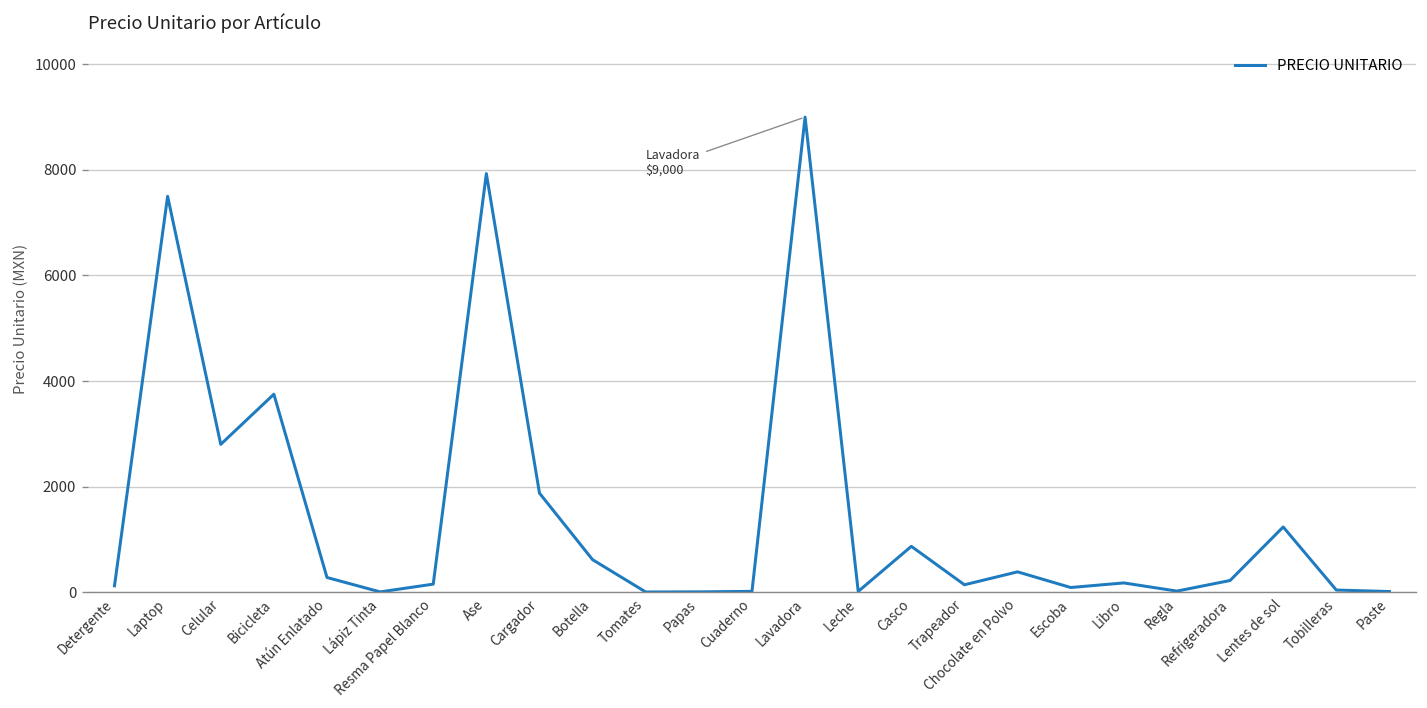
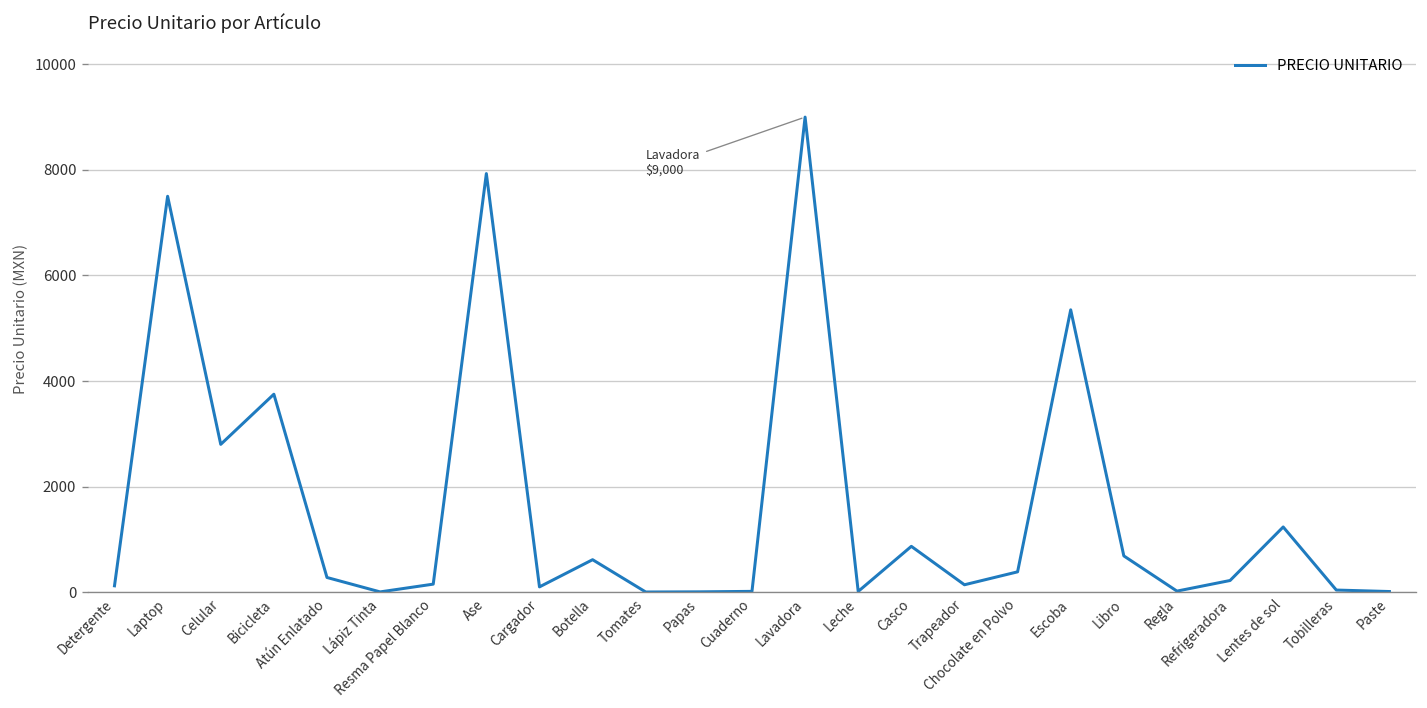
Cargador: 1900 -> 100
Escoba: 100 -> 5300
Libro: 200 -> 700
